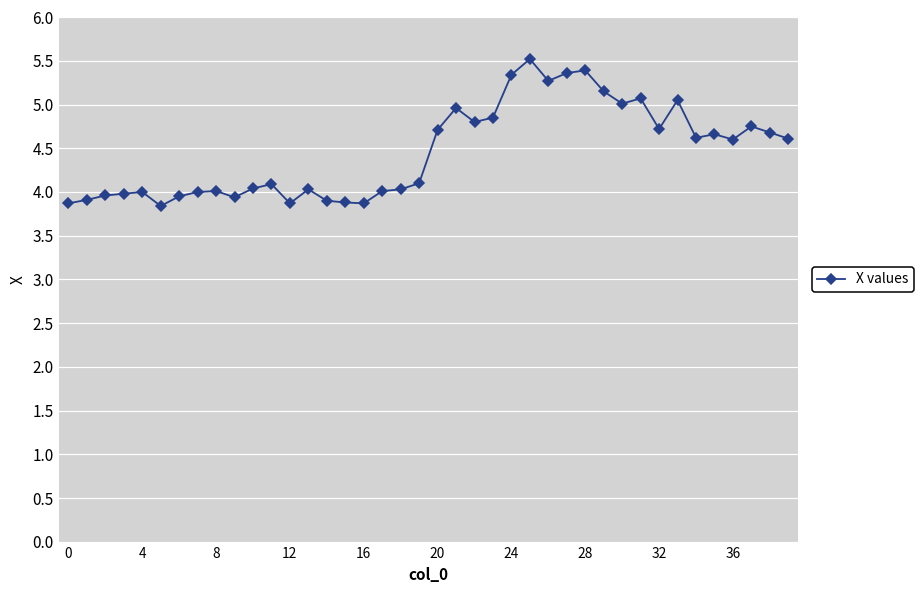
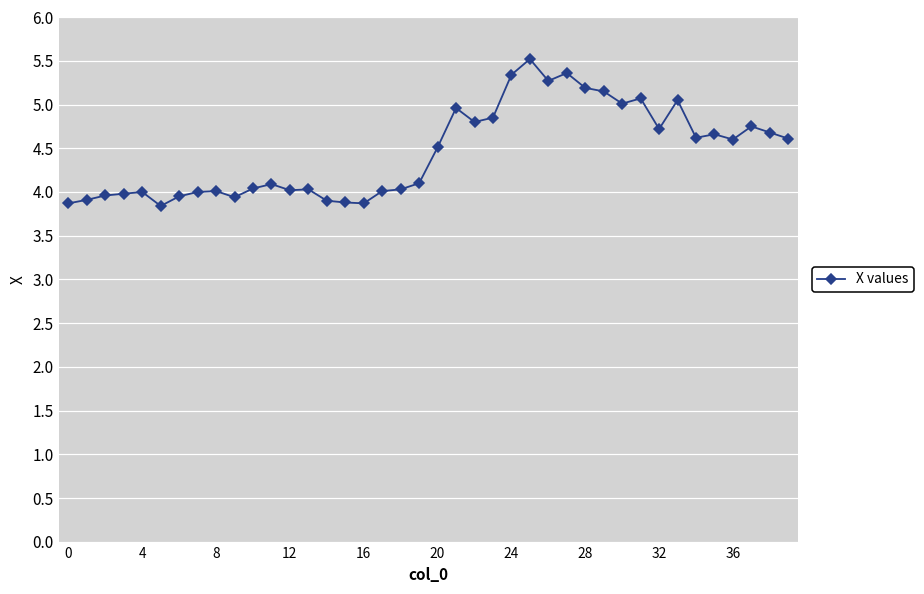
12: 3.9 -> 4.0
20: 4.7 -> 4.5
28: 5.4 -> 5.2
